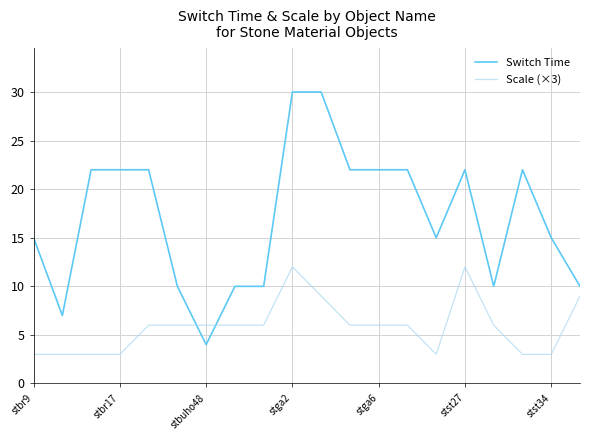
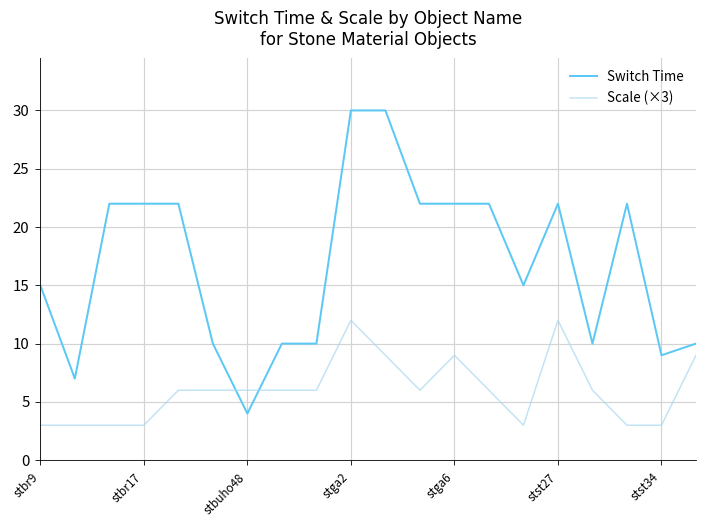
Scale (×3), stga6: 6 -> 9
Switch Time, stst34: 15 -> 9
